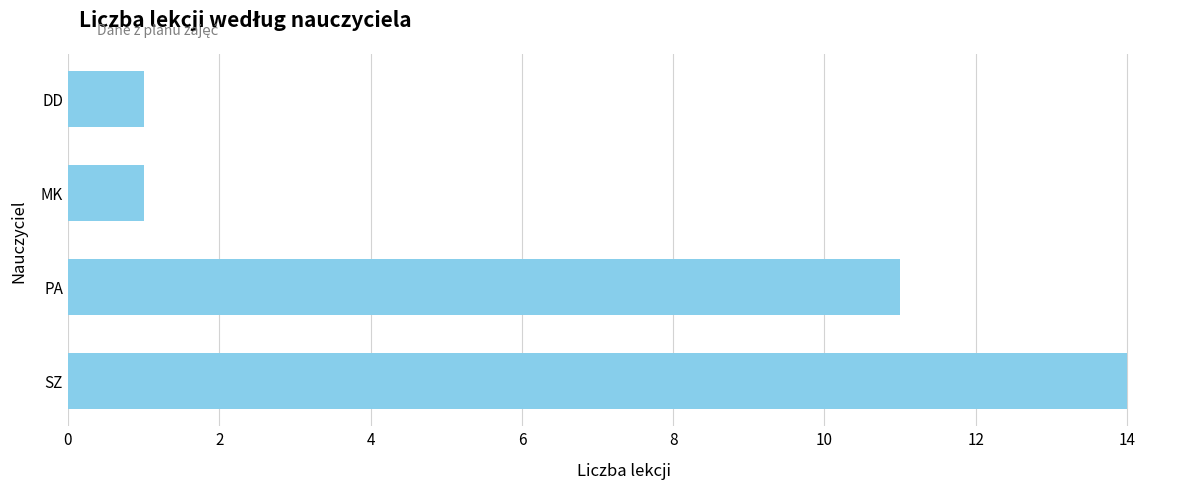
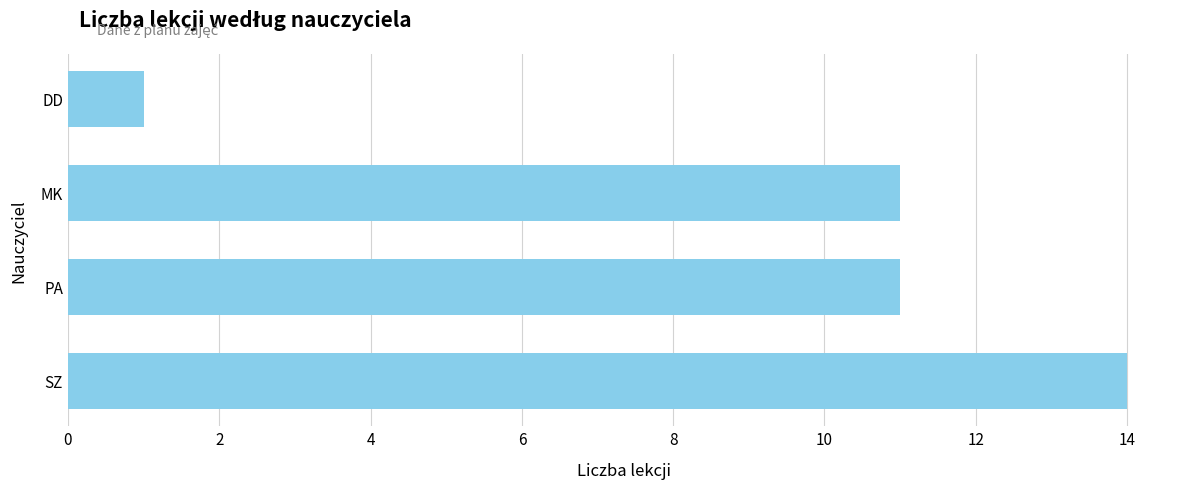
MK: 1 -> 11
